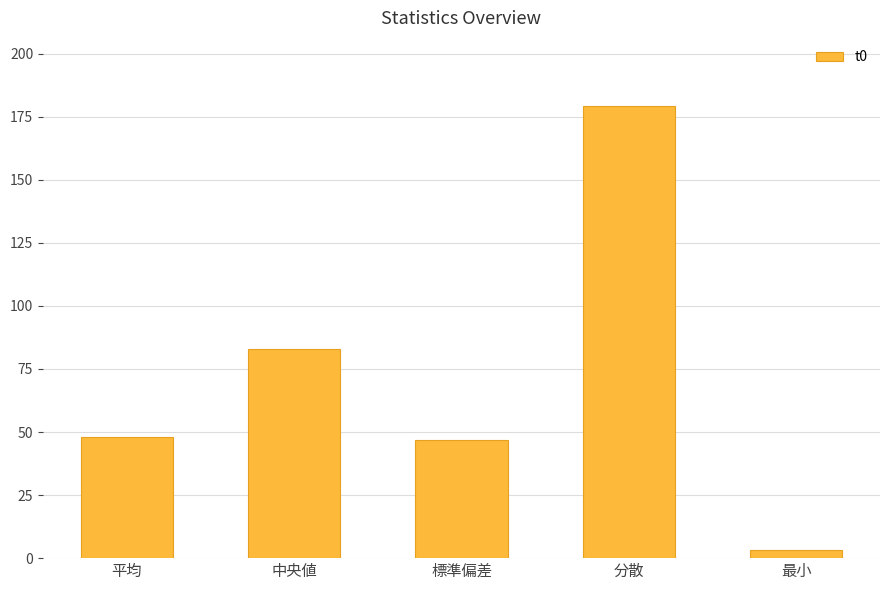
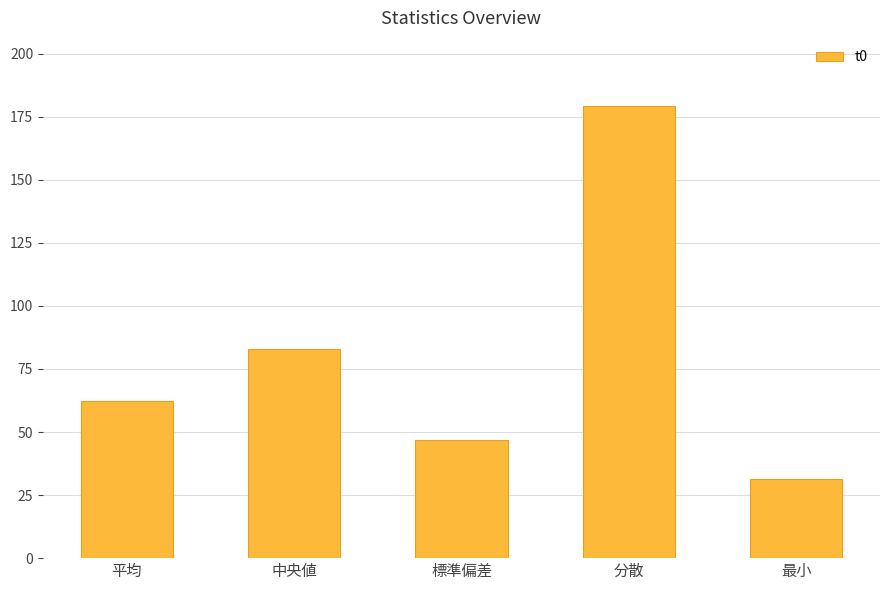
平均: 48 -> 62
最小: 3 -> 31
